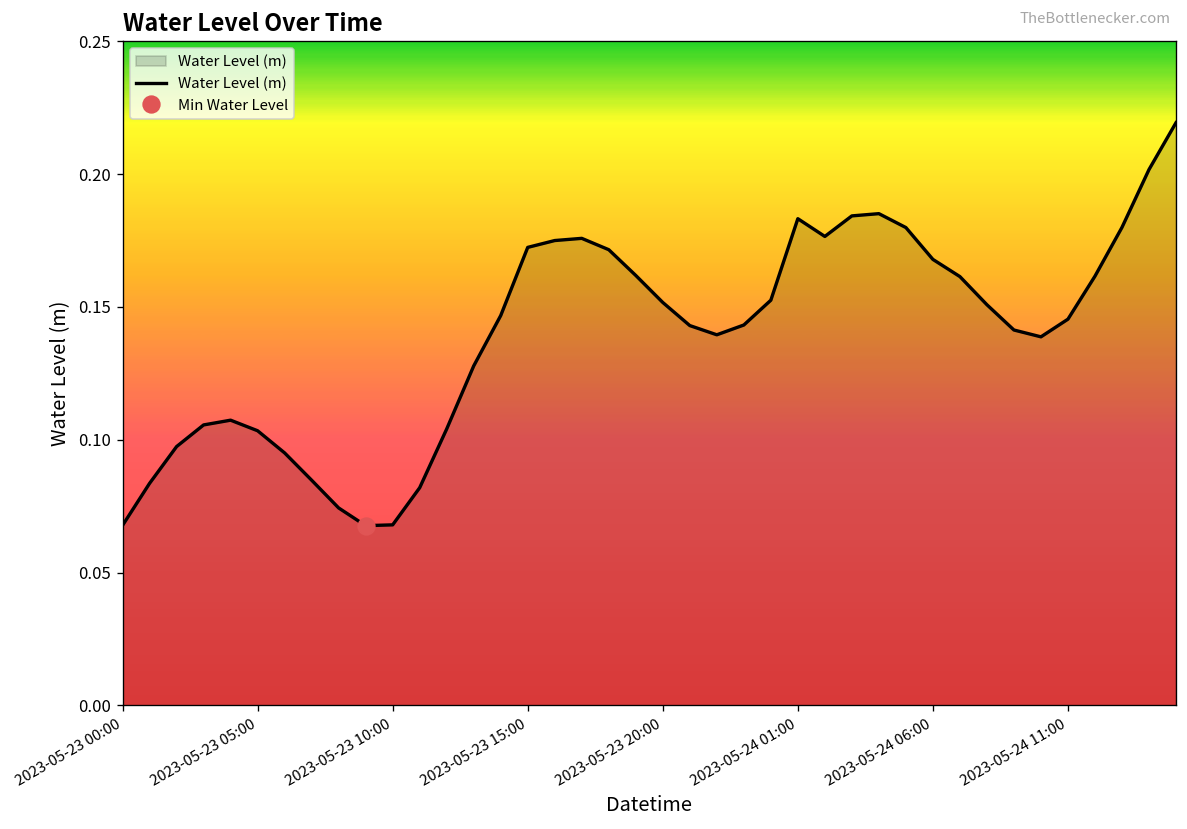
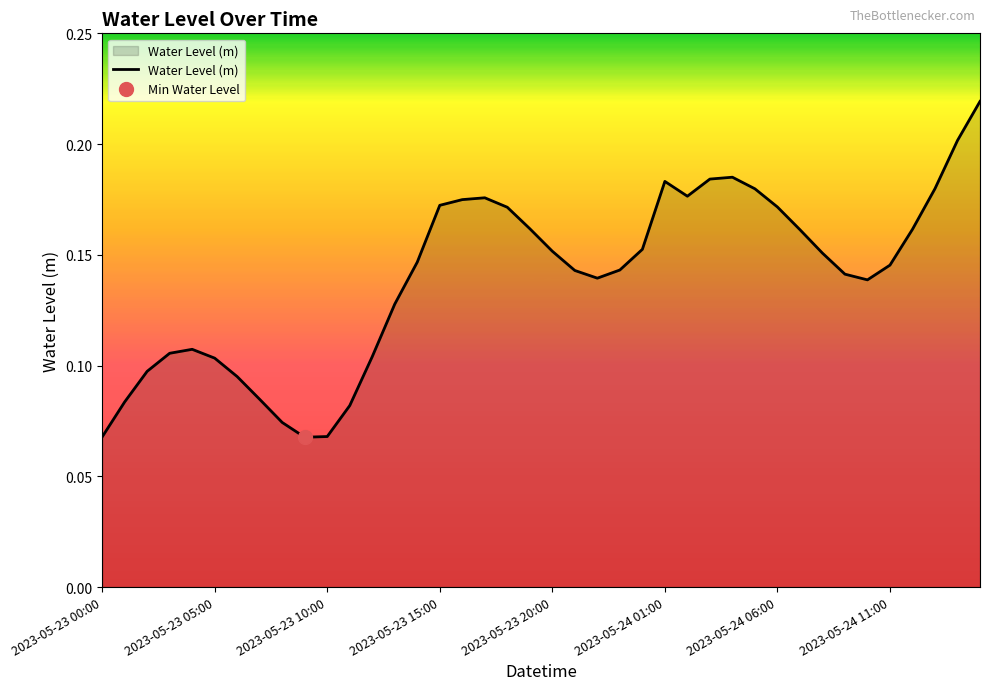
Water Level (m), 2023-05-24 06:00: 0.168 -> 0.172
